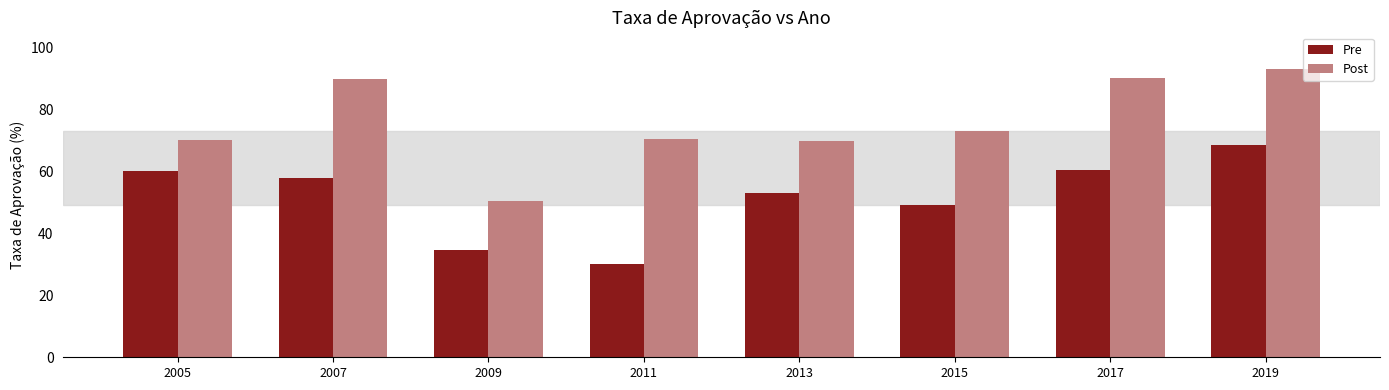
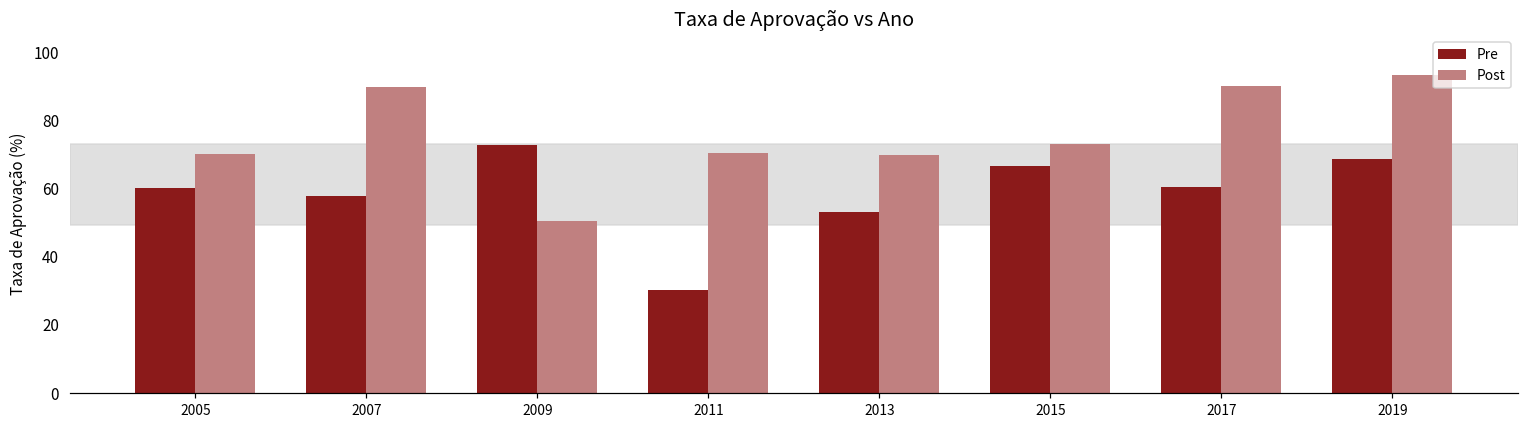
Pre, 2009: 35 -> 73
Pre, 2015: 49 -> 67
